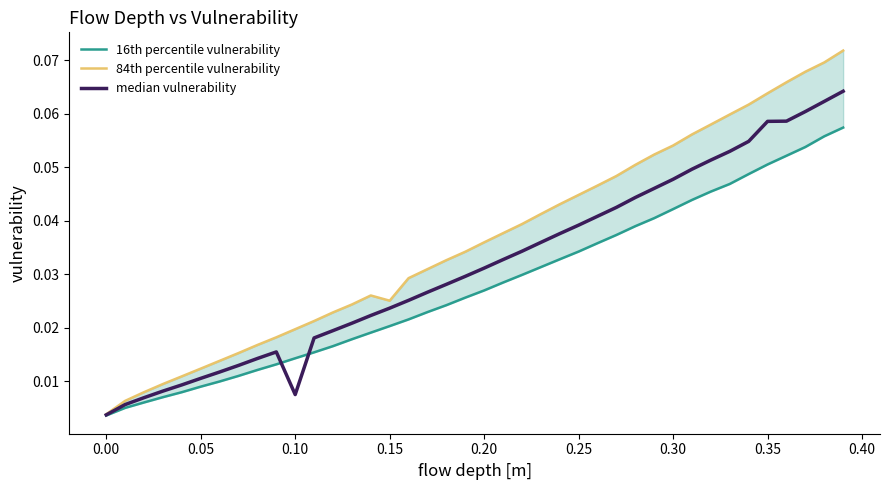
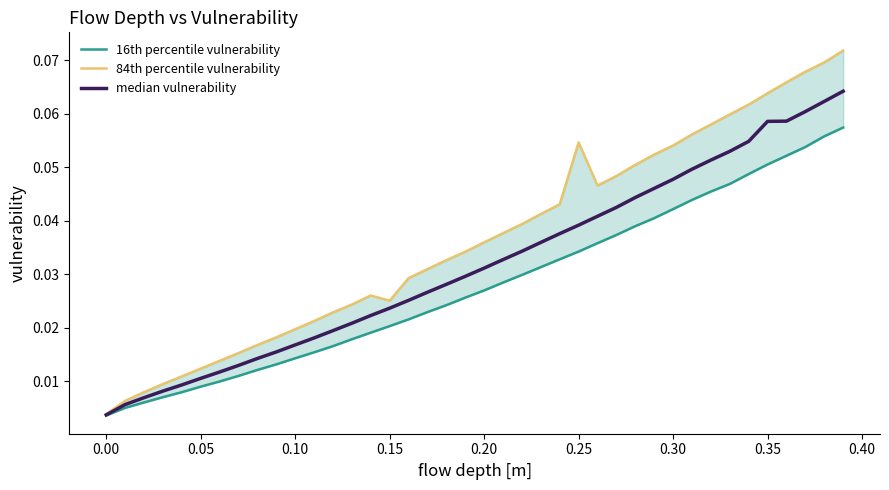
median vulnerability, 0.10: 0.007 -> 0.017
84th percentile vulnerability, 0.25: 0.045 -> 0.055
